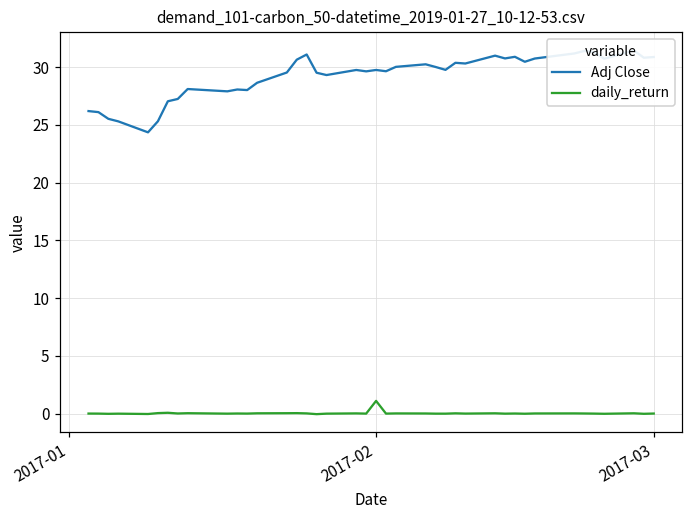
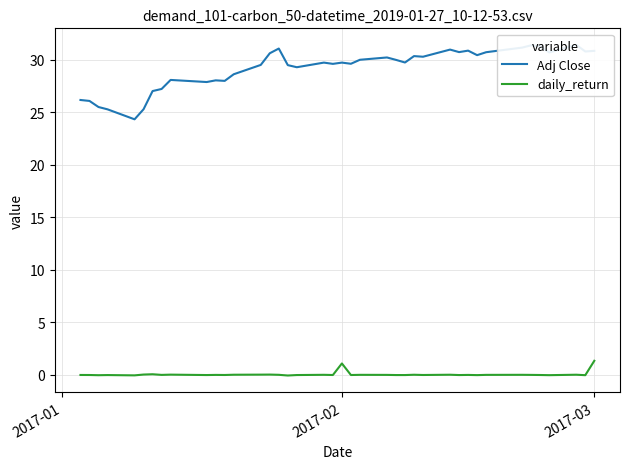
daily_return, 2017-03: 0.0 -> 1.3
